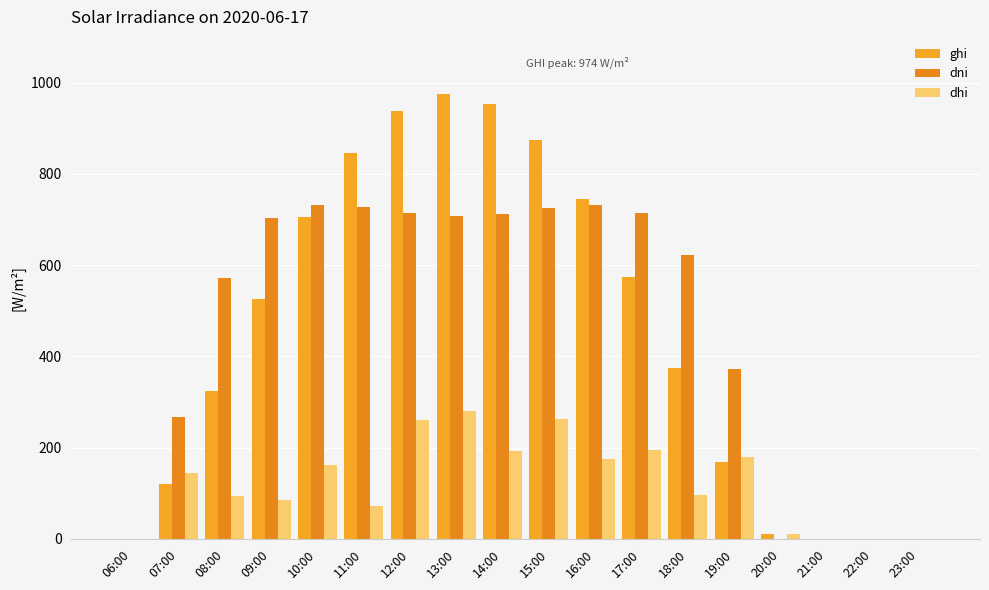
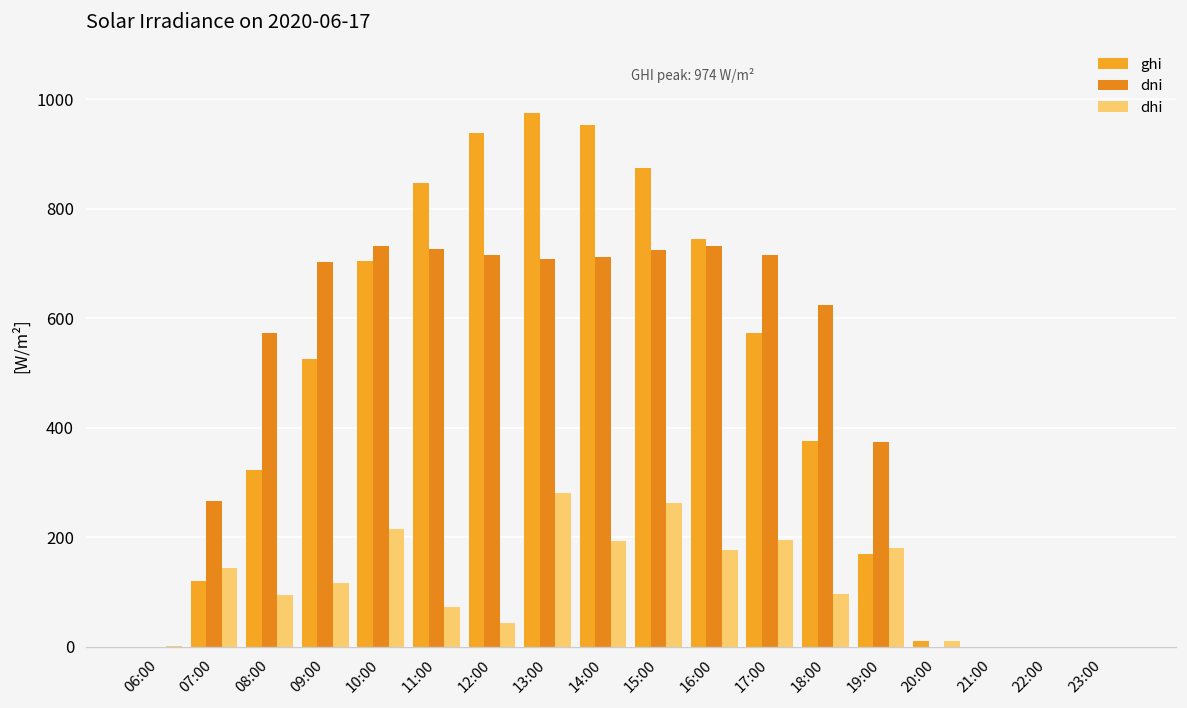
dhi, 09:00: 90 -> 120
dhi, 10:00: 160 -> 210
dhi, 12:00: 260 -> 40
